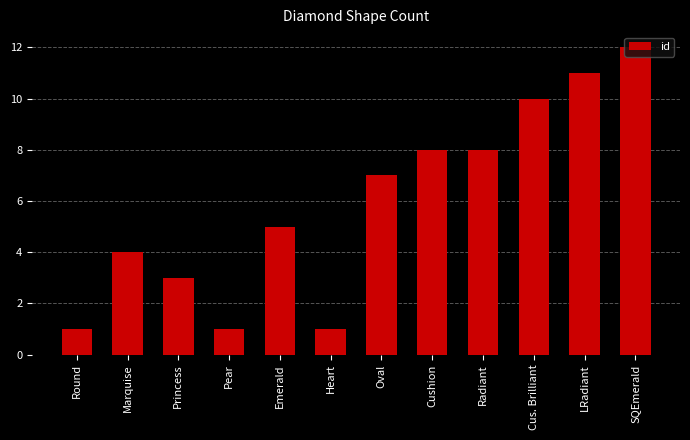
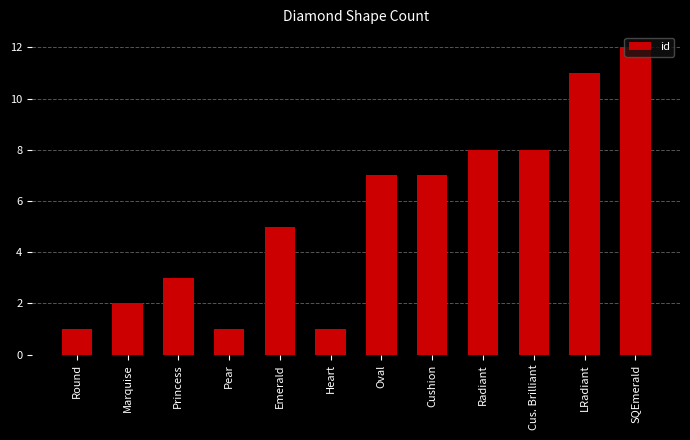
Marquise: 4 -> 2
Cushion: 8 -> 7
Cus. Brilliant: 10 -> 8
